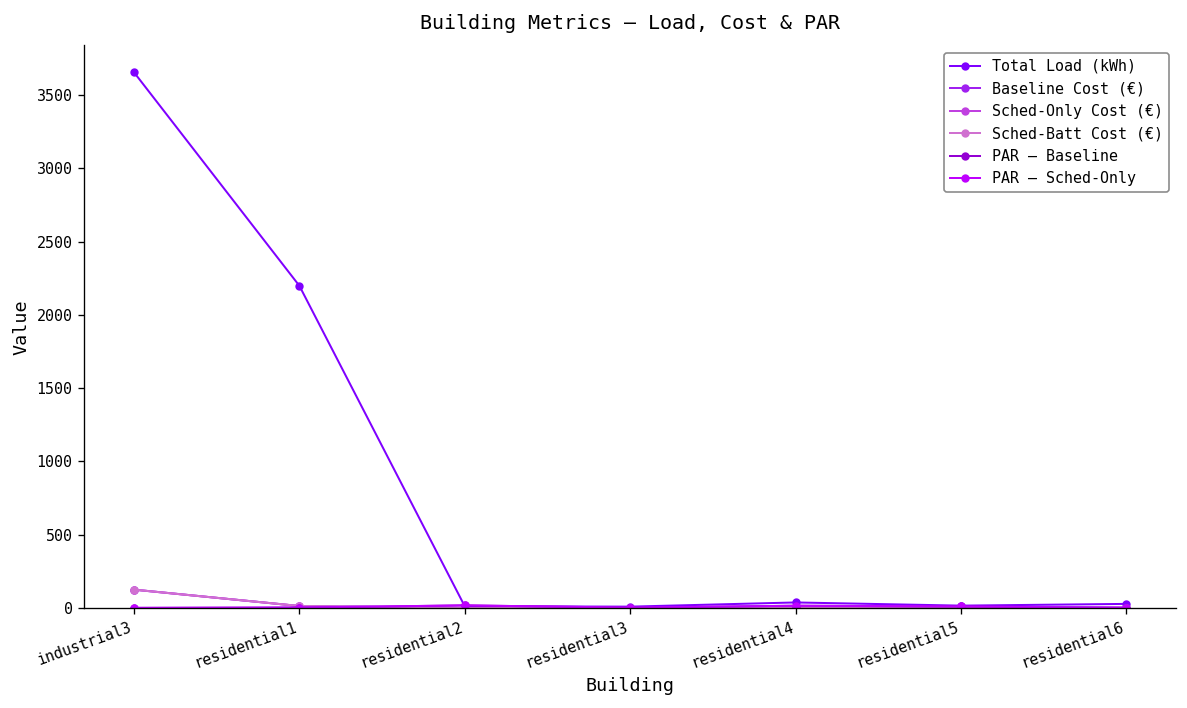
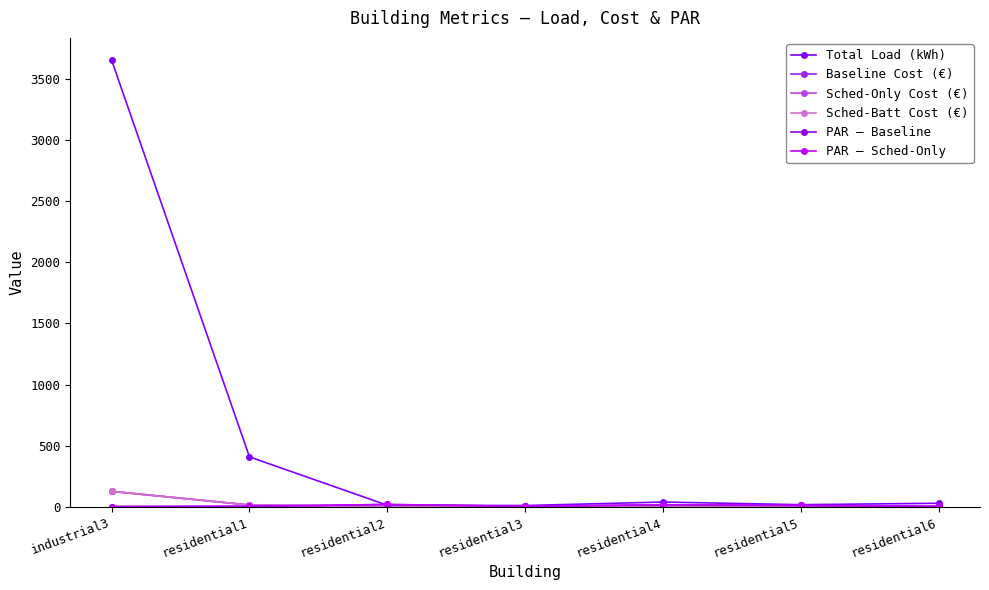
Total Load (kWh), residential1: 2200 -> 410
